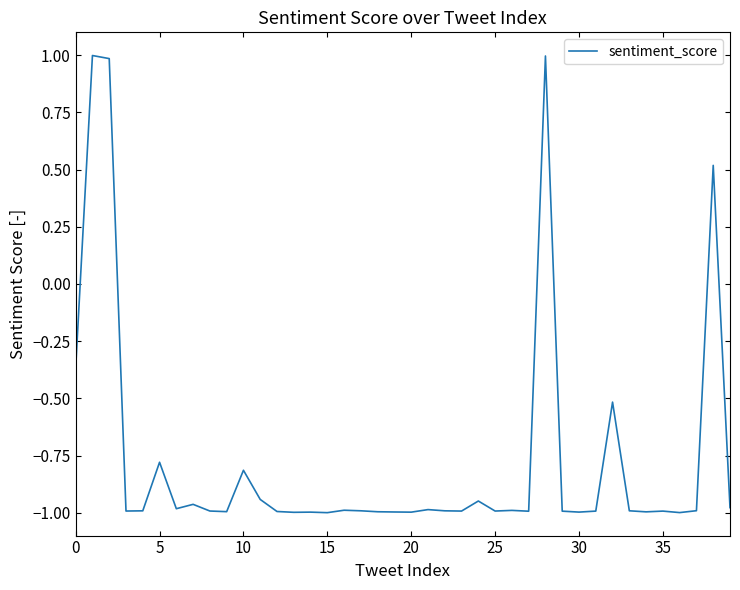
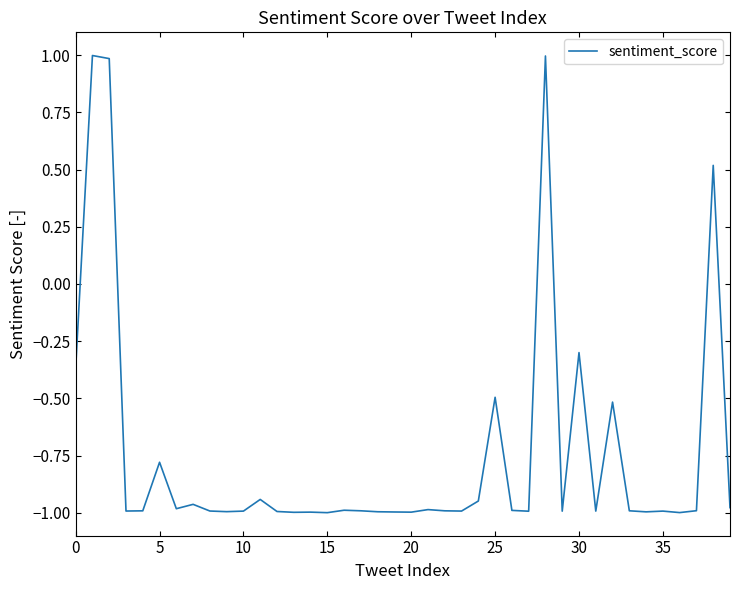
10: -0.81 -> -0.99
25: -0.99 -> -0.50
30: -1.00 -> -0.30
